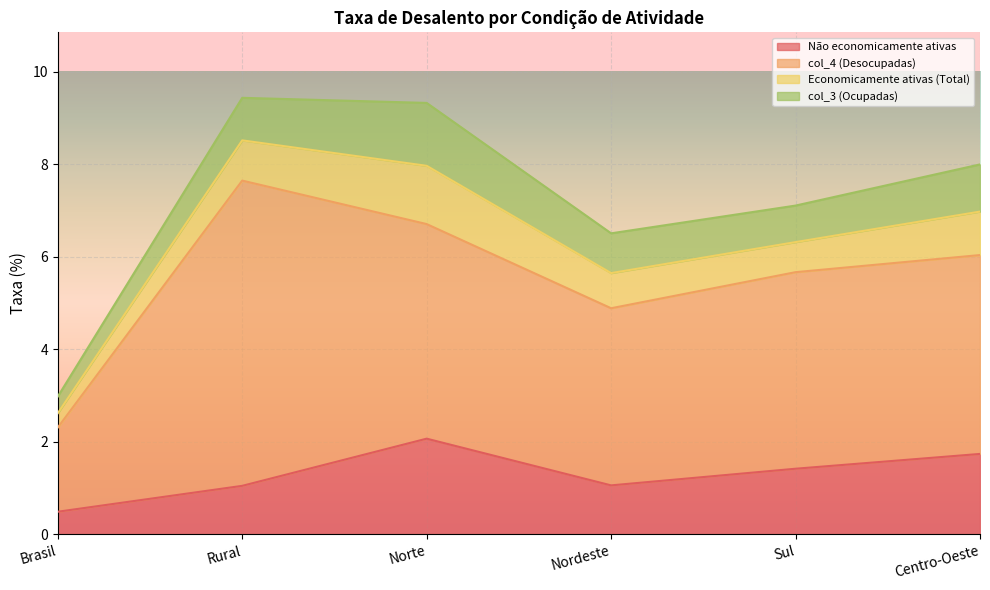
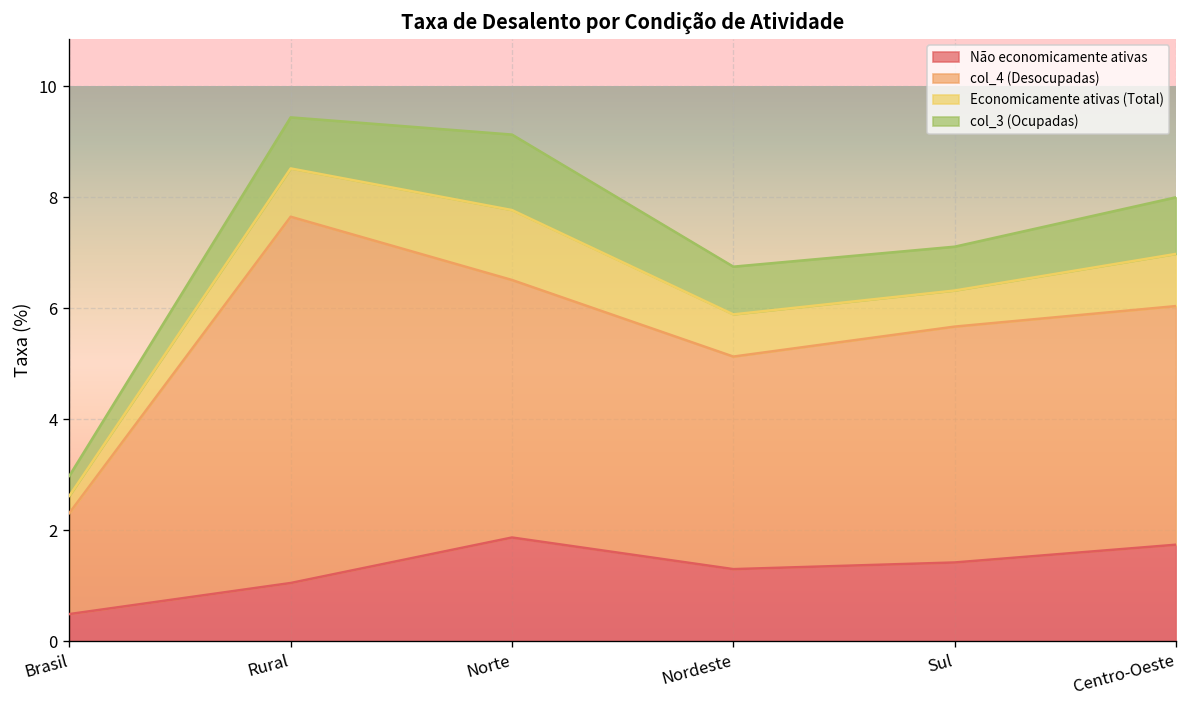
Não economicamente ativas, Norte: 2.1 -> 1.9
Não economicamente ativas, Nordeste: 1.1 -> 1.3
